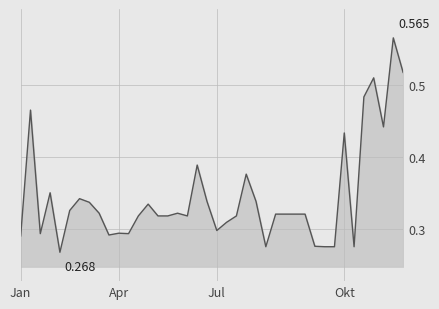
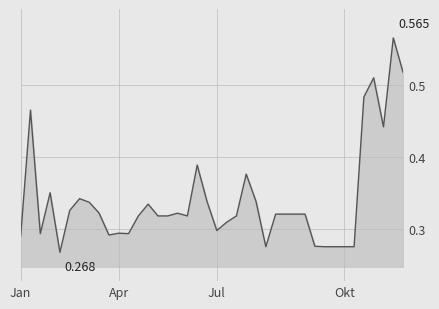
Okt: 0.43 -> 0.28
